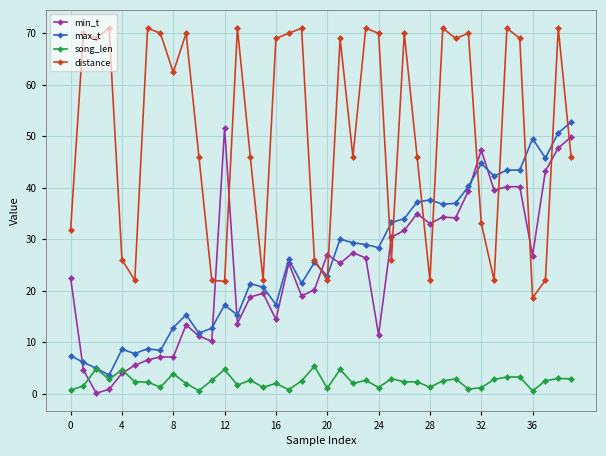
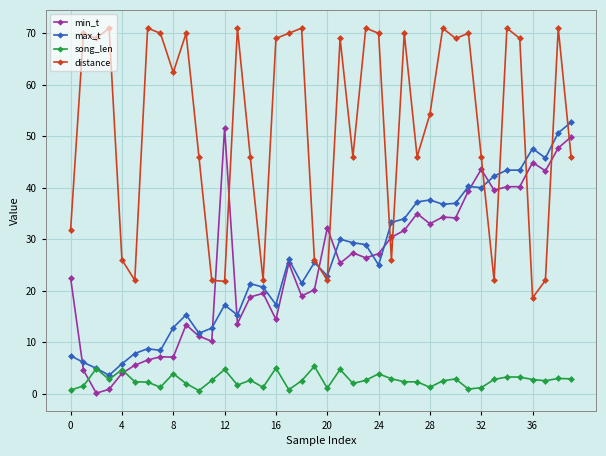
max_t, 4: 9 -> 6
song_len, 16: 2 -> 5
min_t, 20: 27 -> 32
min_t, 24: 11 -> 27
max_t, 24: 28 -> 25
song_len, 24: 1 -> 4
distance, 28: 22 -> 54
min_t, 32: 47 -> 44
max_t, 32: 45 -> 40
distance, 32: 33 -> 46
min_t, 36: 27 -> 45
max_t, 36: 50 -> 48
song_len, 36: 1 -> 3
